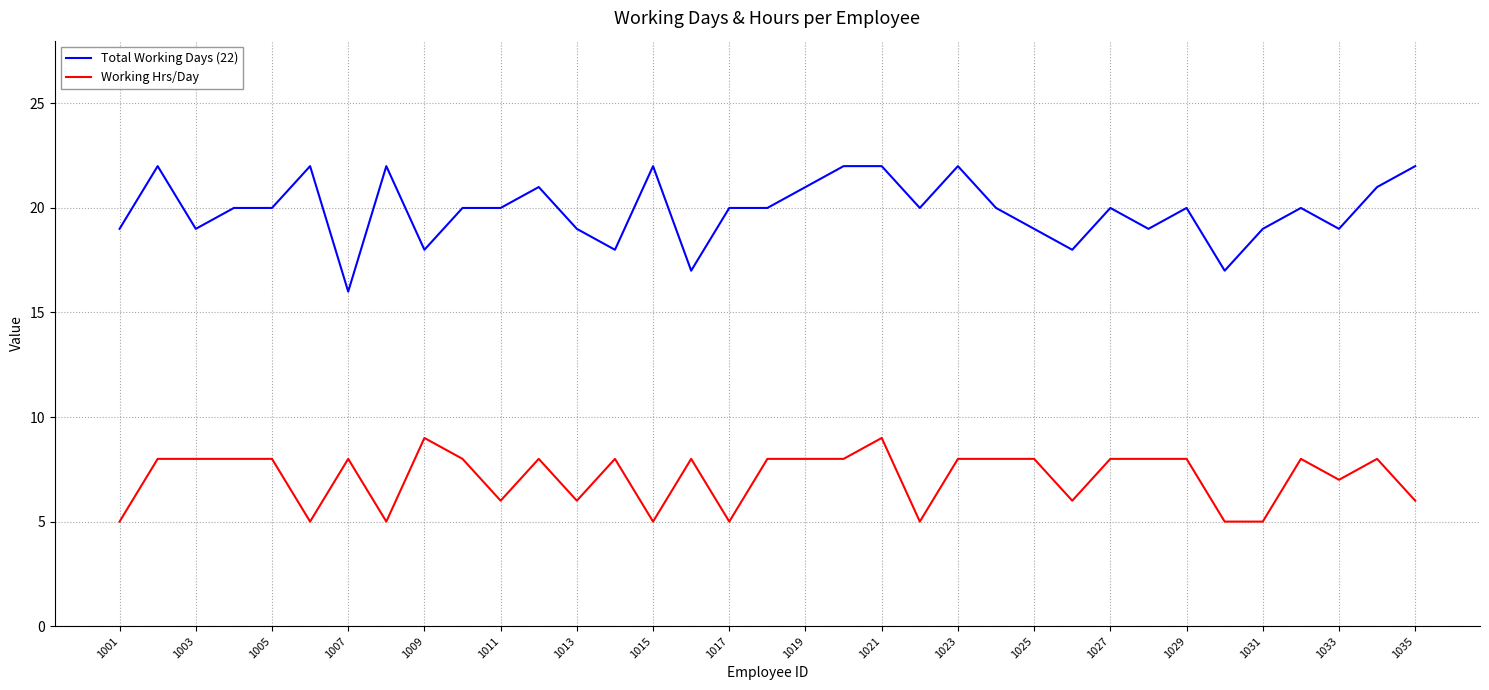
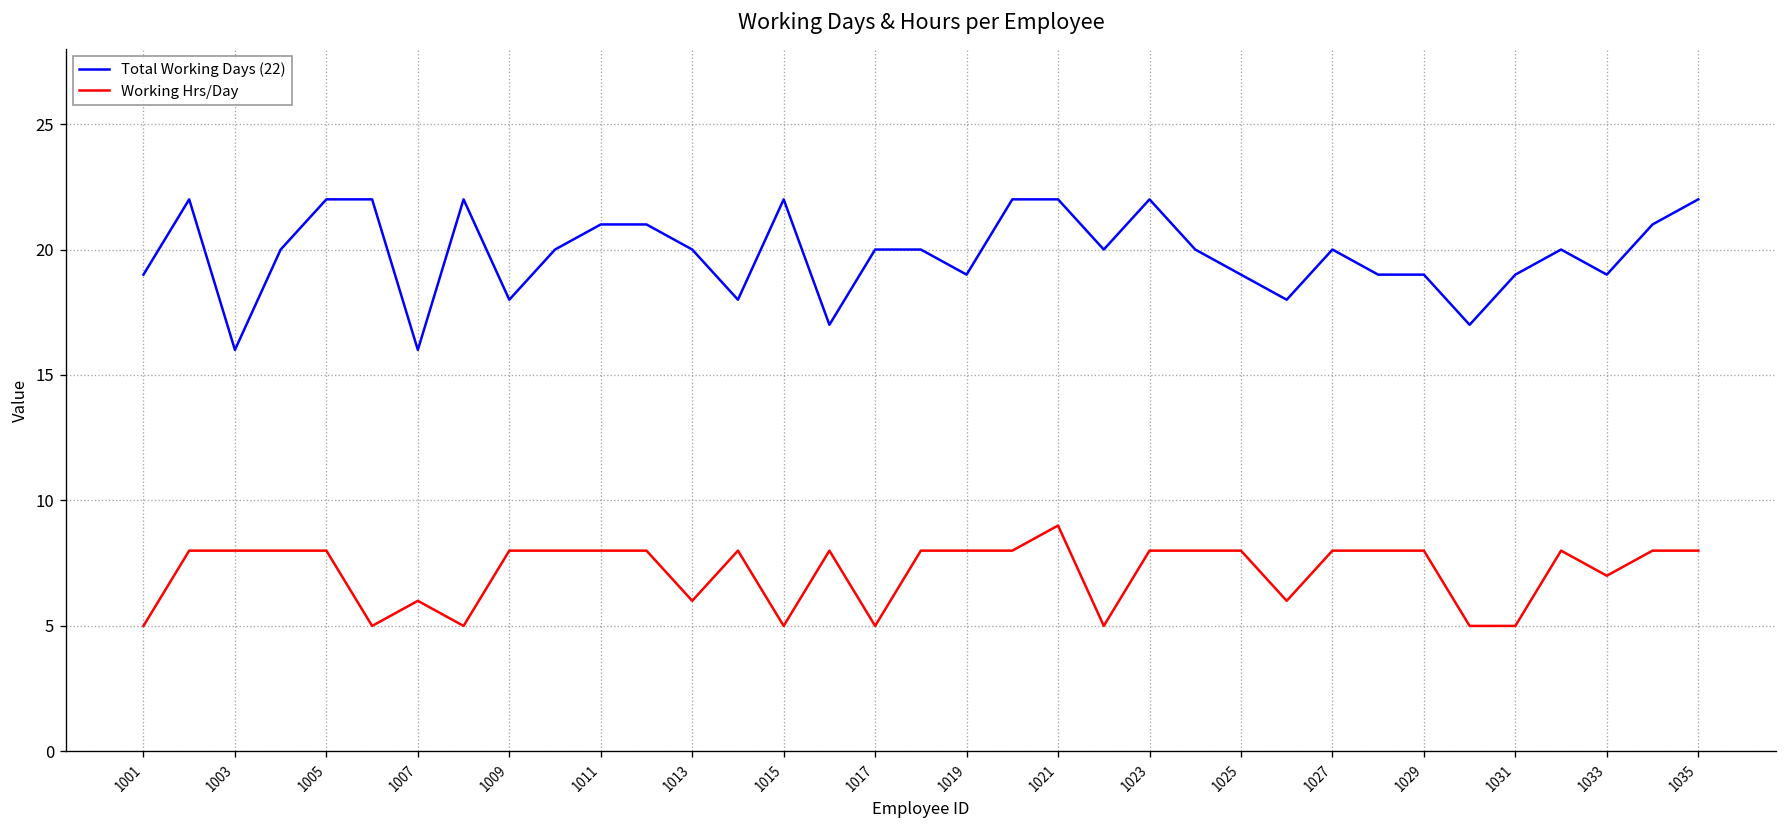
Total Working Days (22), 1003: 19 -> 16
Total Working Days (22), 1005: 20 -> 22
Working Hrs/Day, 1007: 8 -> 6
Working Hrs/Day, 1009: 9 -> 8
Total Working Days (22), 1011: 20 -> 21
Working Hrs/Day, 1011: 6 -> 8
Total Working Days (22), 1013: 19 -> 20
Total Working Days (22), 1019: 21 -> 19
Total Working Days (22), 1029: 20 -> 19
Working Hrs/Day, 1035: 6 -> 8
